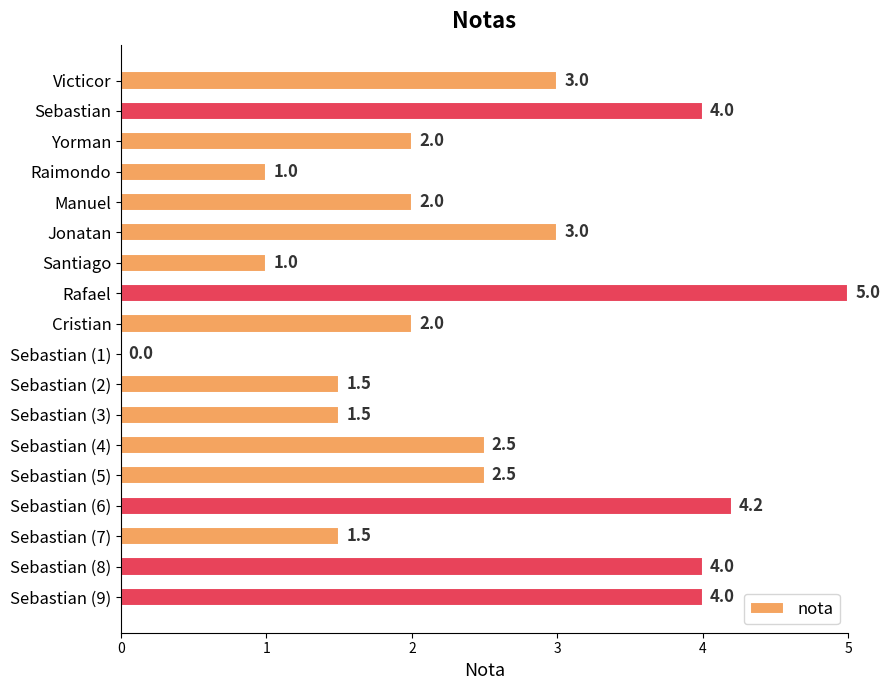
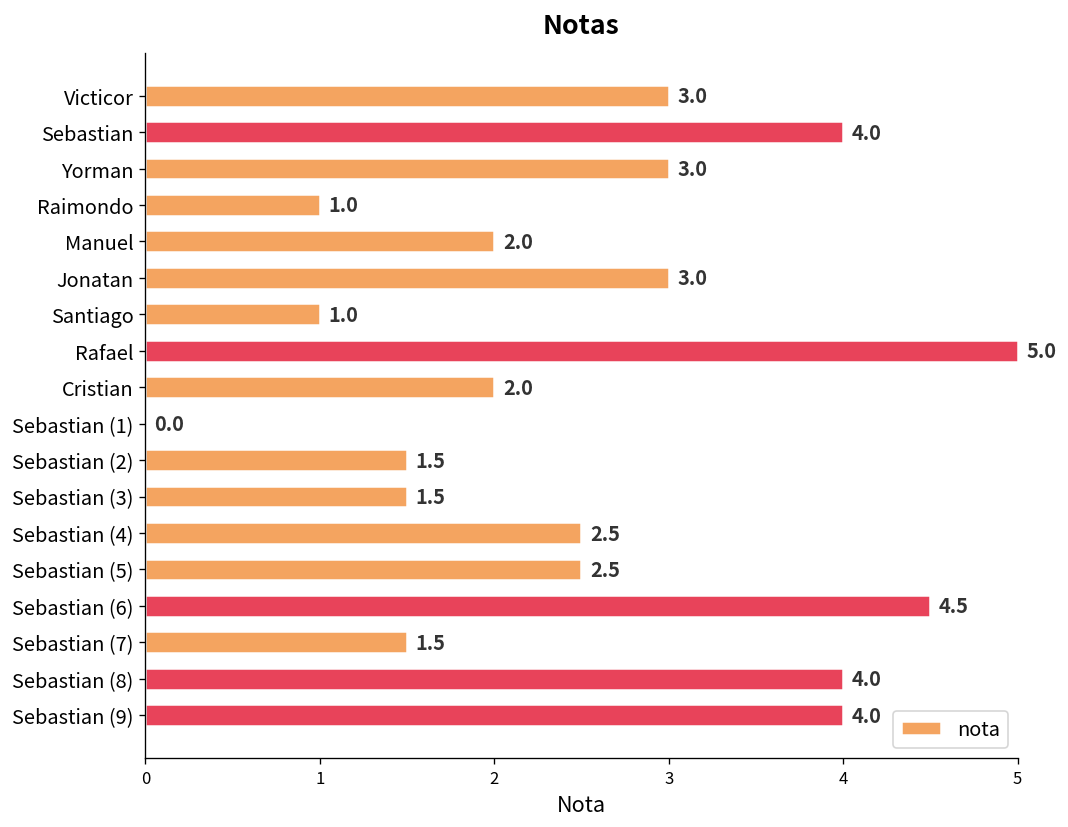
Yorman: 2.0 -> 3.0
Sebastian (6): 4.2 -> 4.5
